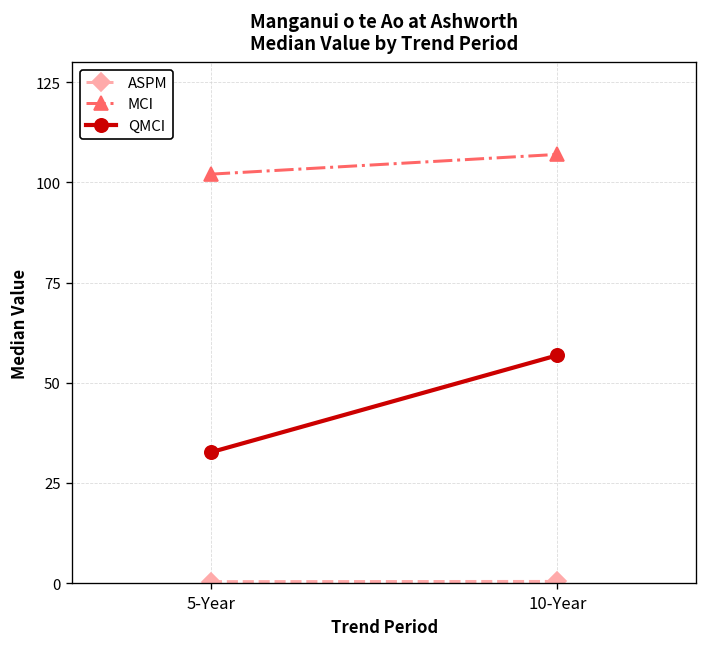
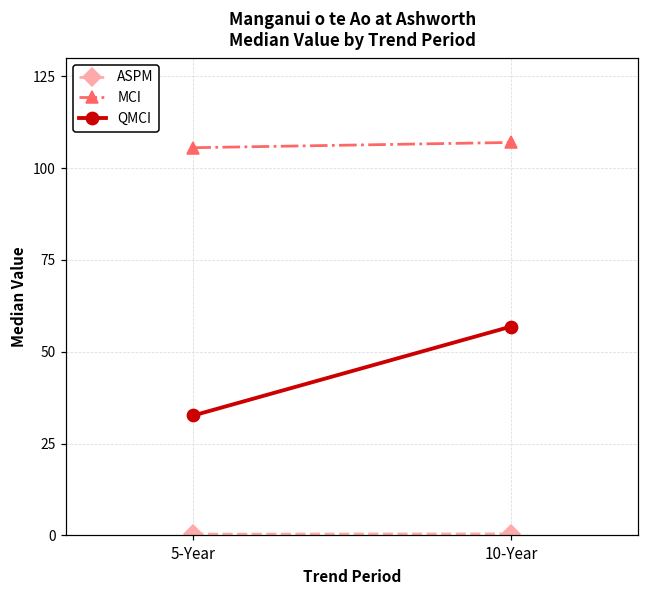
MCI, 5-Year: 102 -> 106
